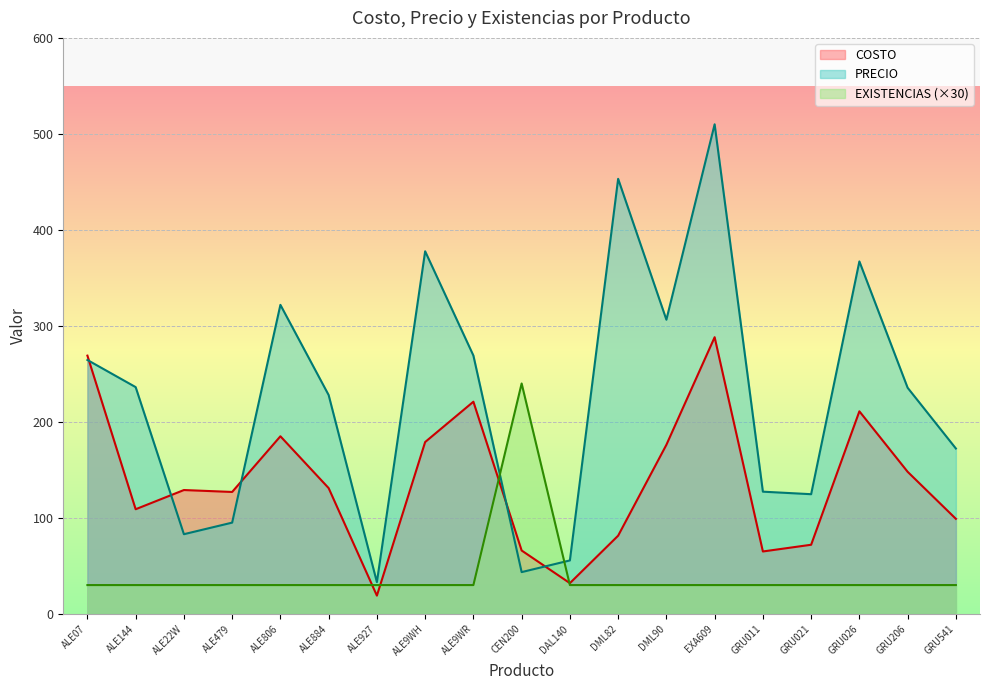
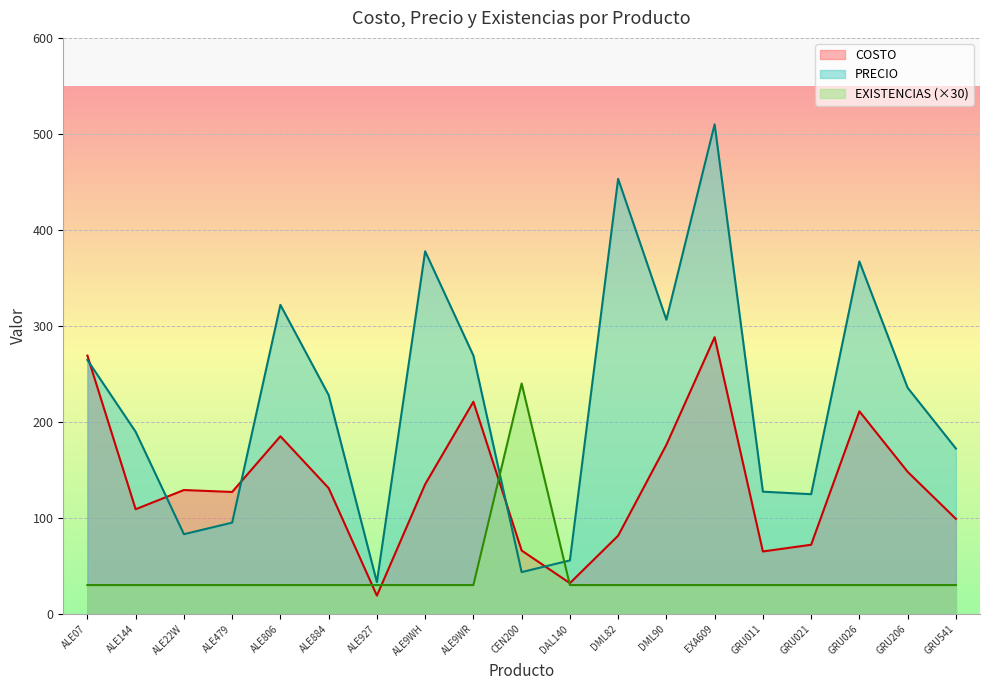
PRECIO, ALE144: 240 -> 190
COSTO, ALE9WH: 180 -> 140
